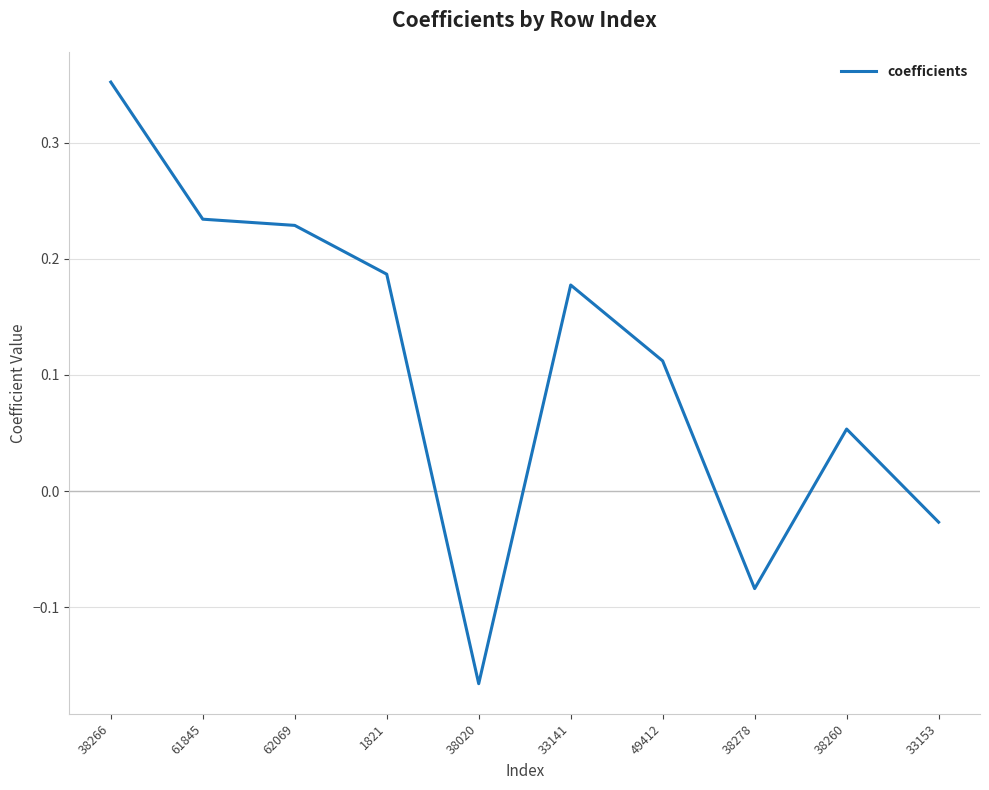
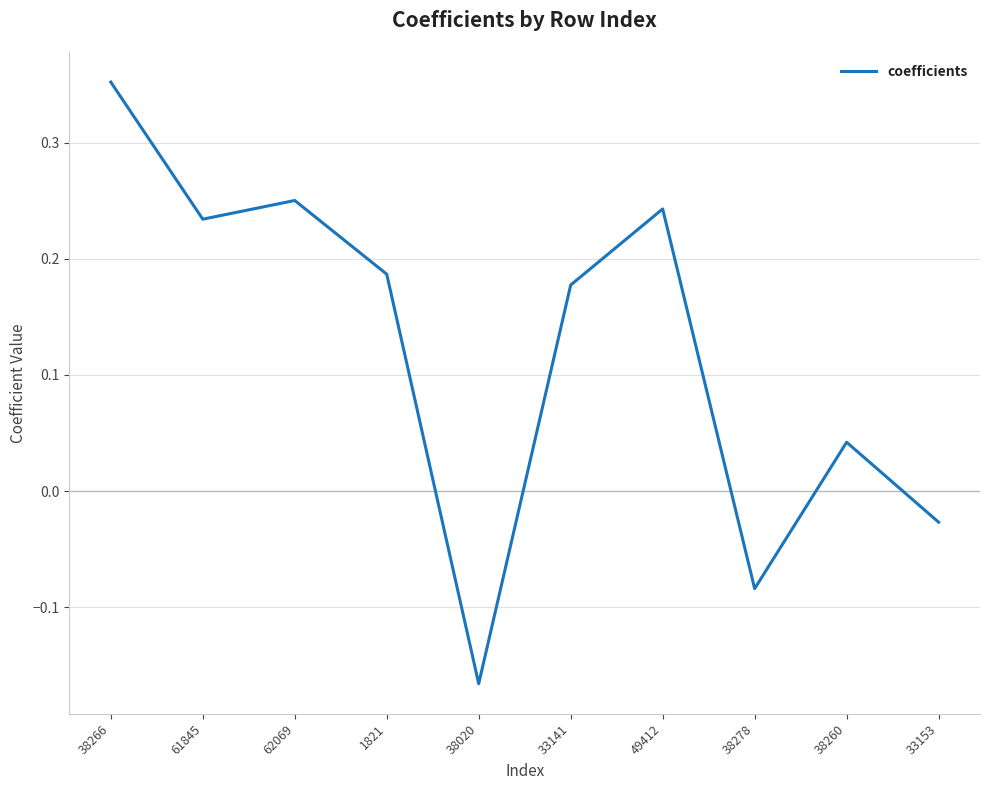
62069: 0.229 -> 0.250
49412: 0.112 -> 0.243
38260: 0.053 -> 0.042
